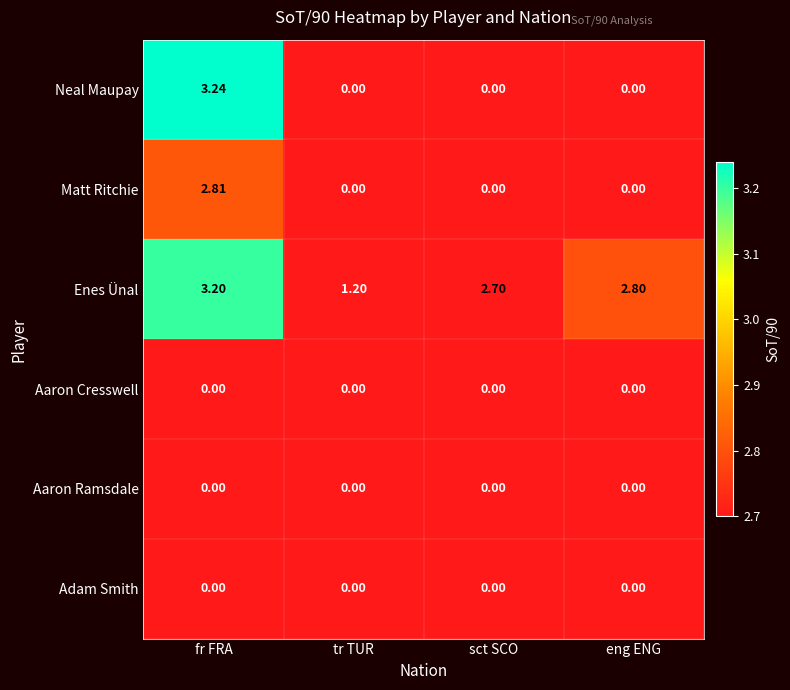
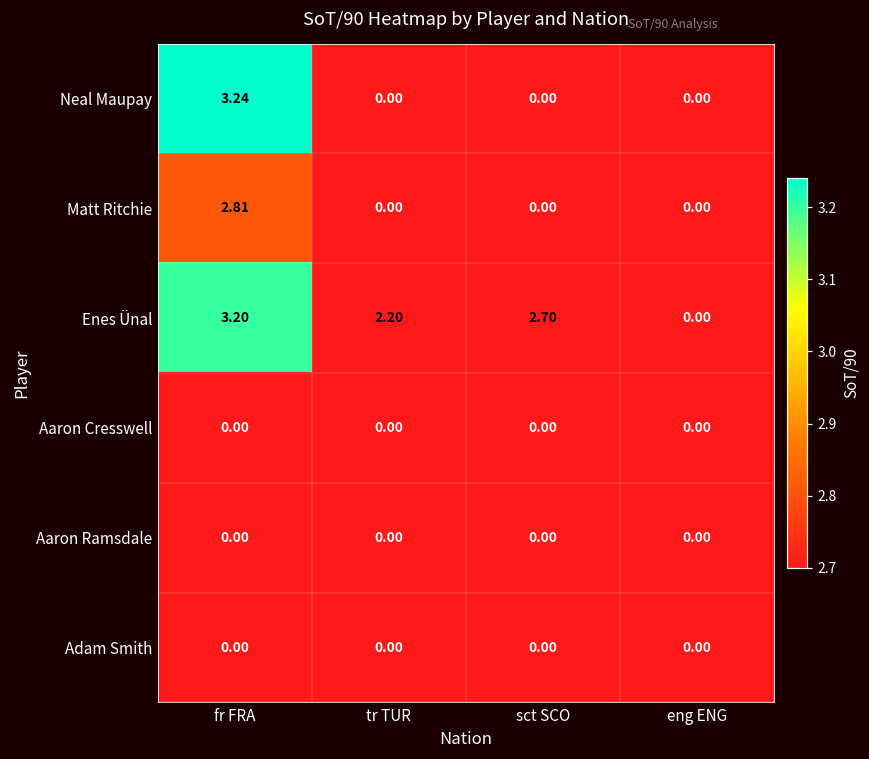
Enes Ünal, tr TUR: 1.20 -> 2.20
Enes Ünal, eng ENG: 2.80 -> 0.00
